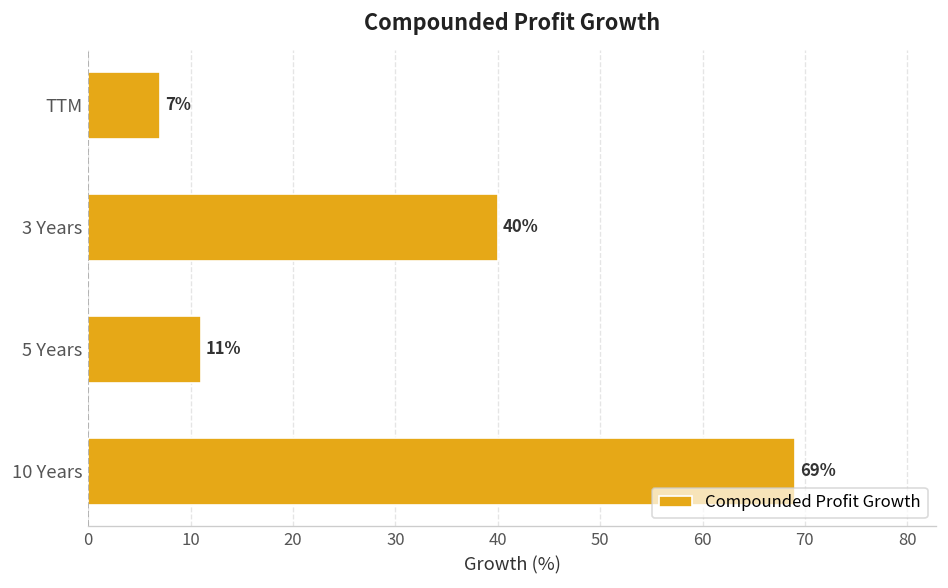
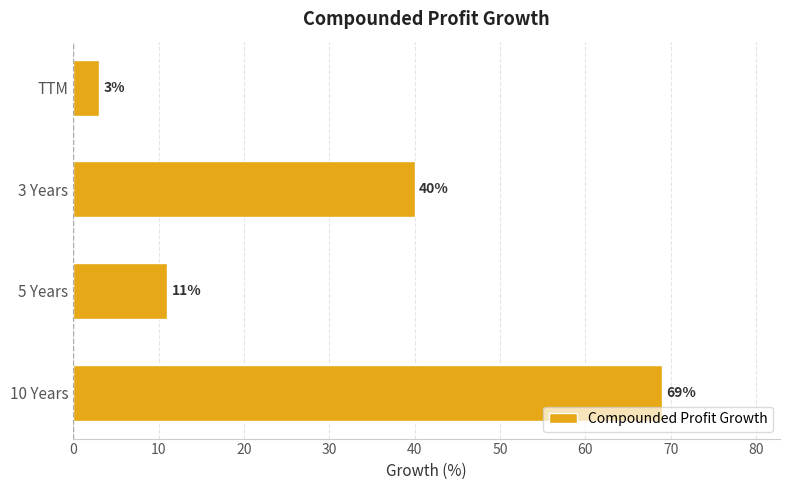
TTM: 7% -> 3%
